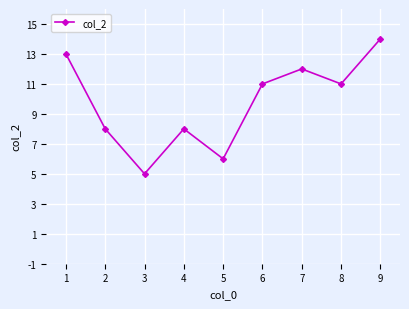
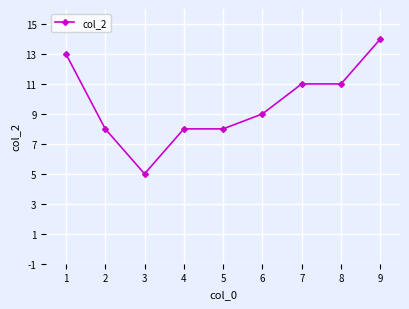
5: 6 -> 8
6: 11 -> 9
7: 12 -> 11
